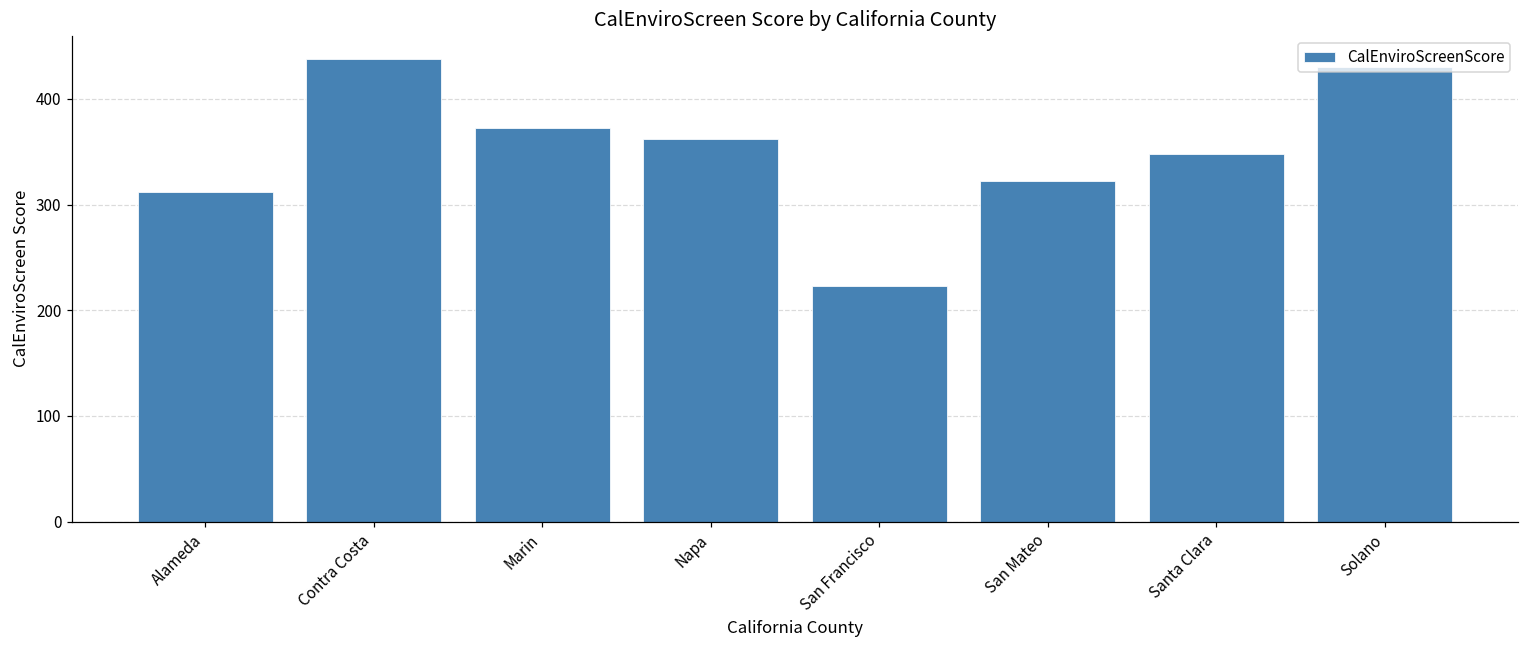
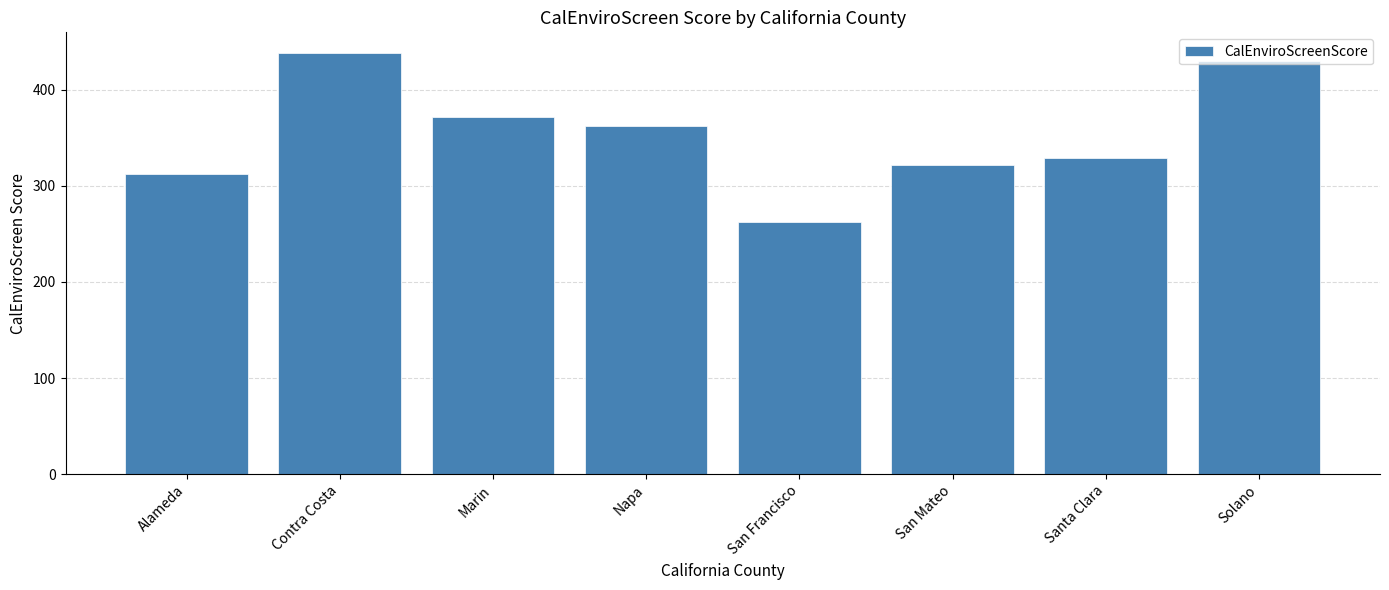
San Francisco: 220 -> 260
Santa Clara: 350 -> 330
